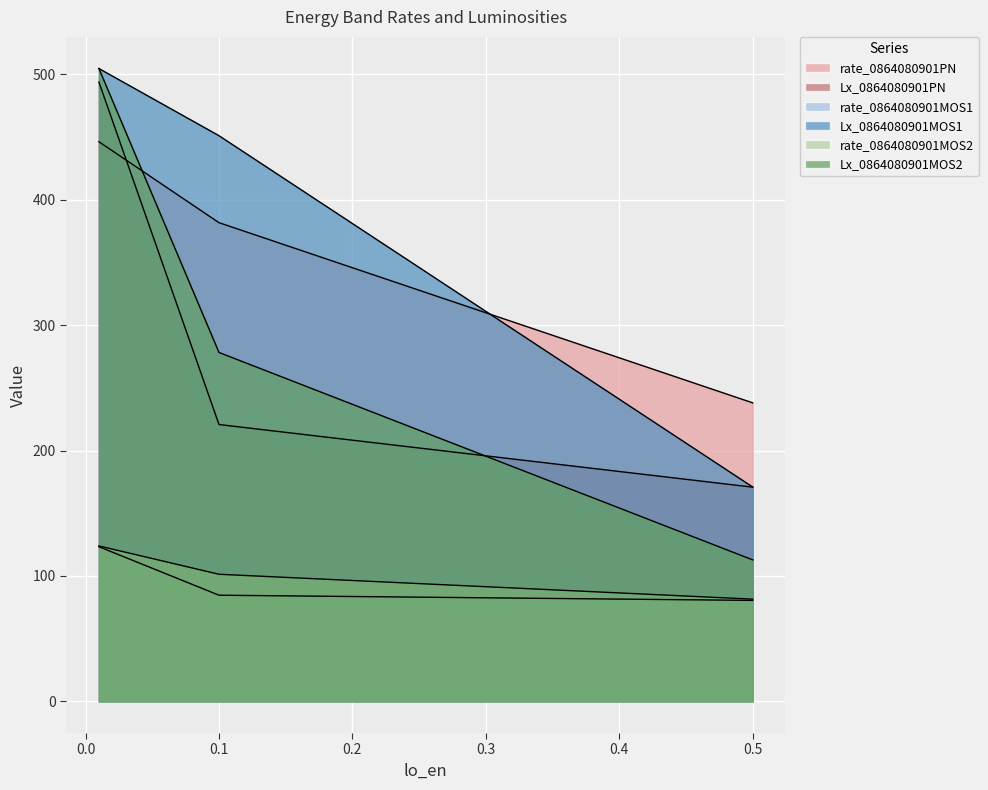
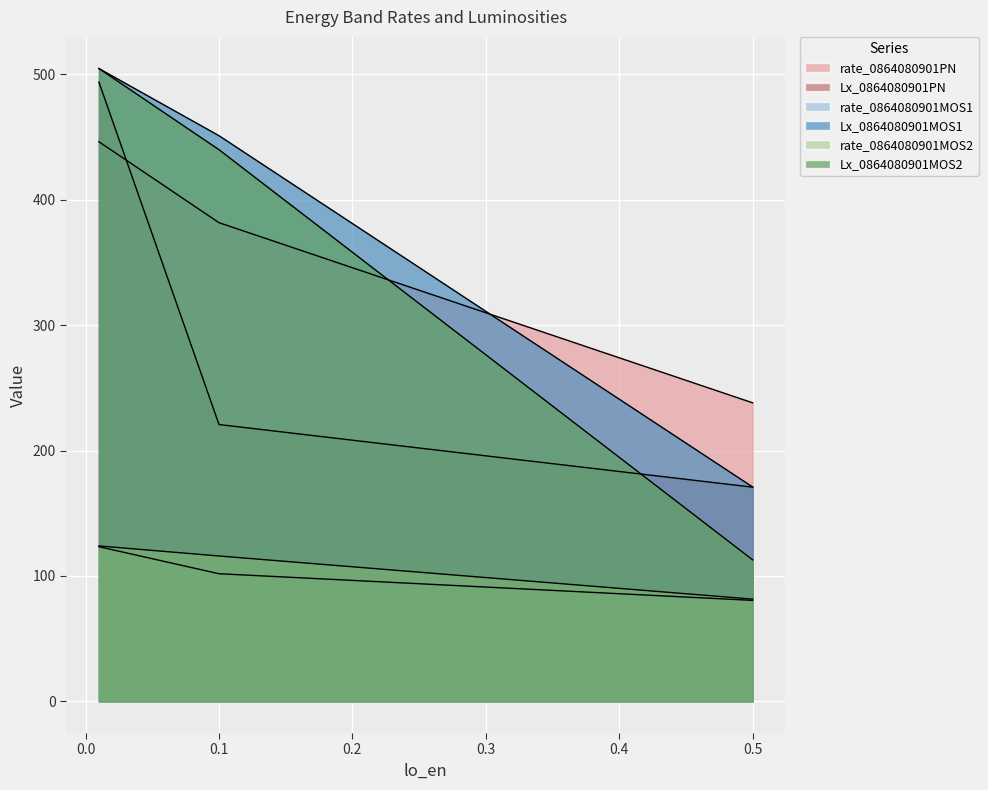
rate_0864080901MOS1, 0.1: 85 -> 102
rate_0864080901MOS2, 0.1: 101 -> 116
Lx_0864080901MOS2, 0.1: 278 -> 440
